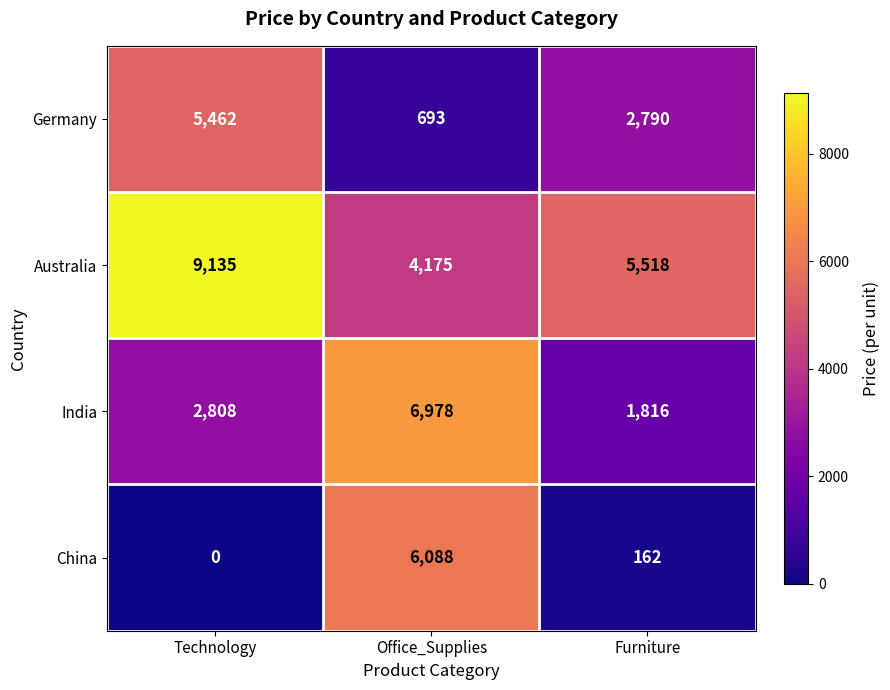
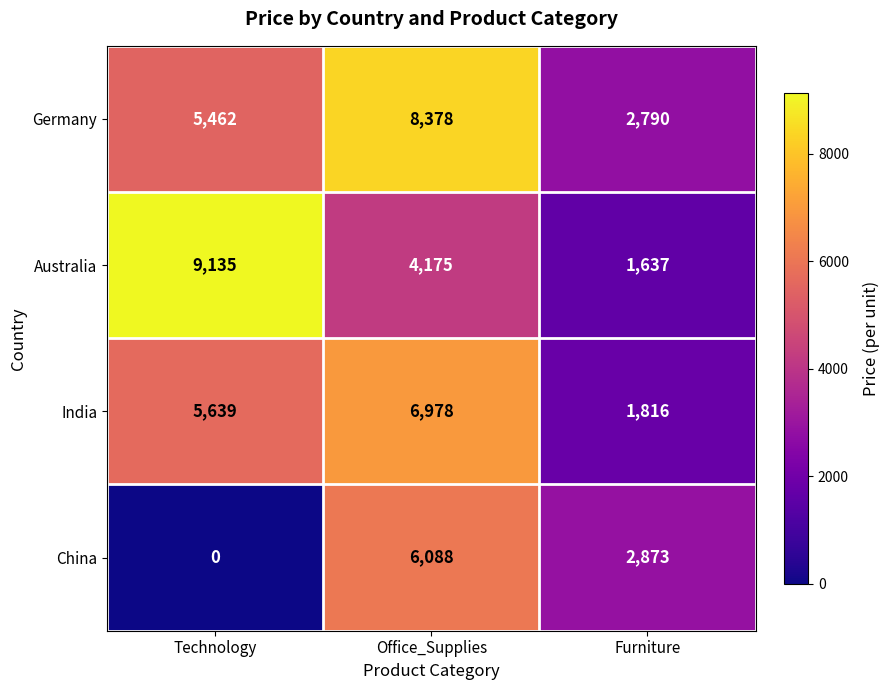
Germany, Office_Supplies: 693 -> 8,378
Australia, Furniture: 5,518 -> 1,637
India, Technology: 2,808 -> 5,639
China, Furniture: 162 -> 2,873
